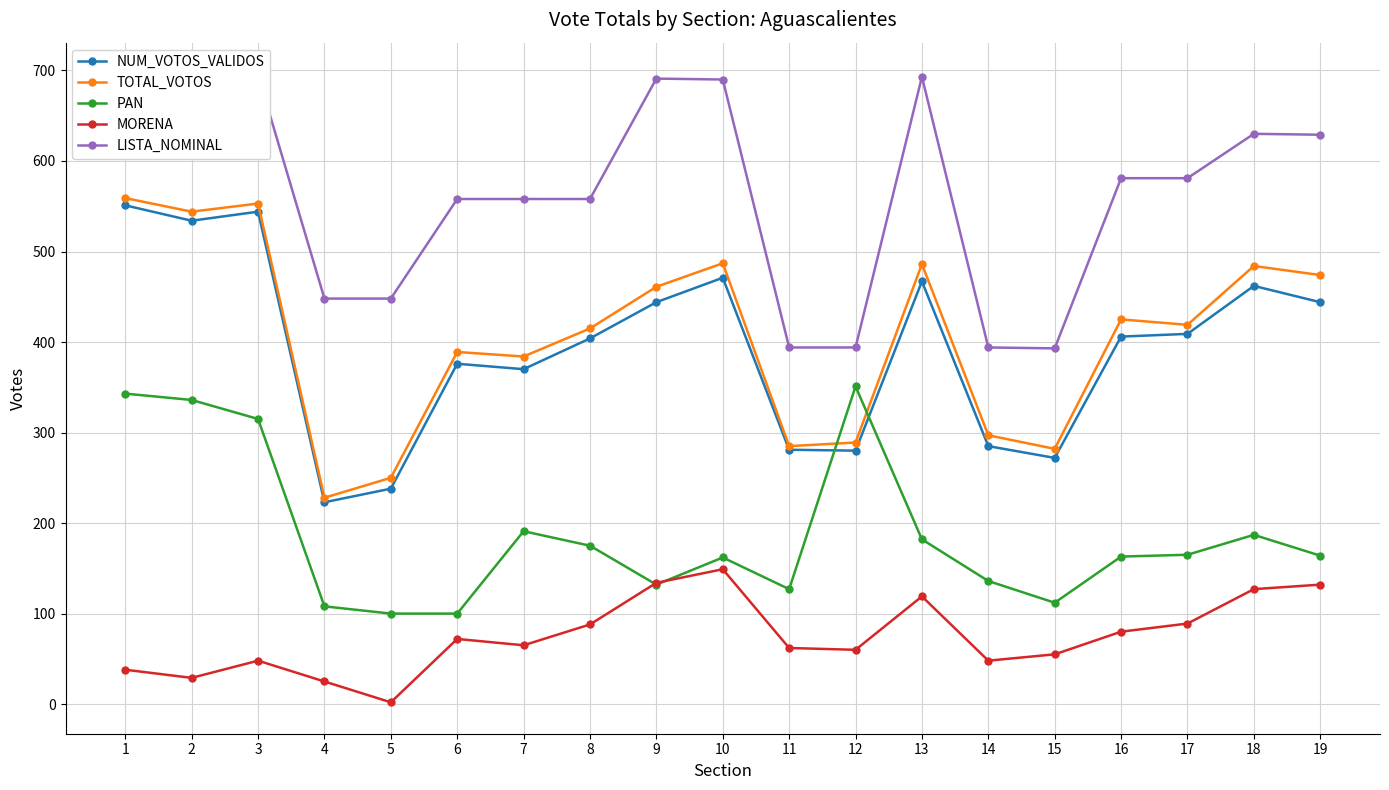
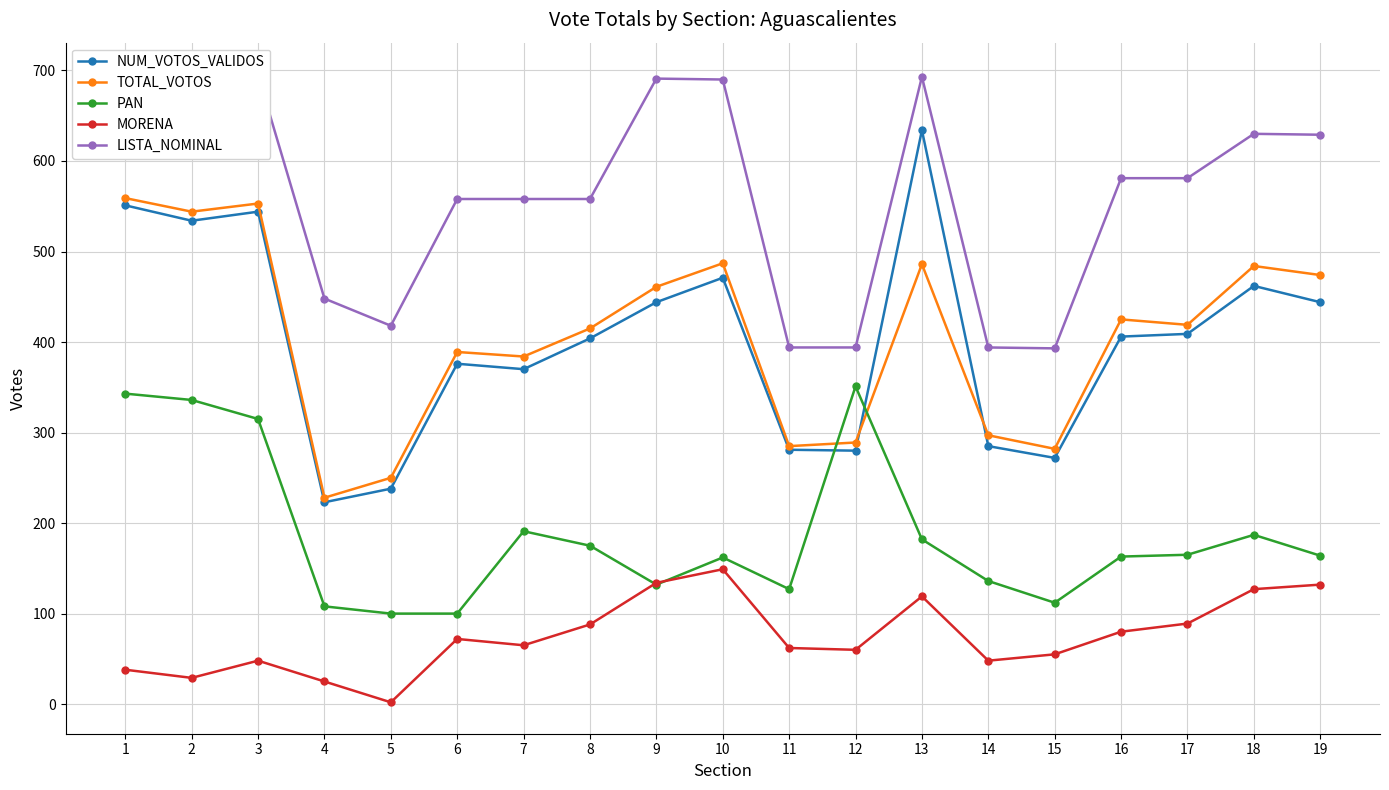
LISTA_NOMINAL, 5: 450 -> 420
NUM_VOTOS_VALIDOS, 13: 470 -> 630
